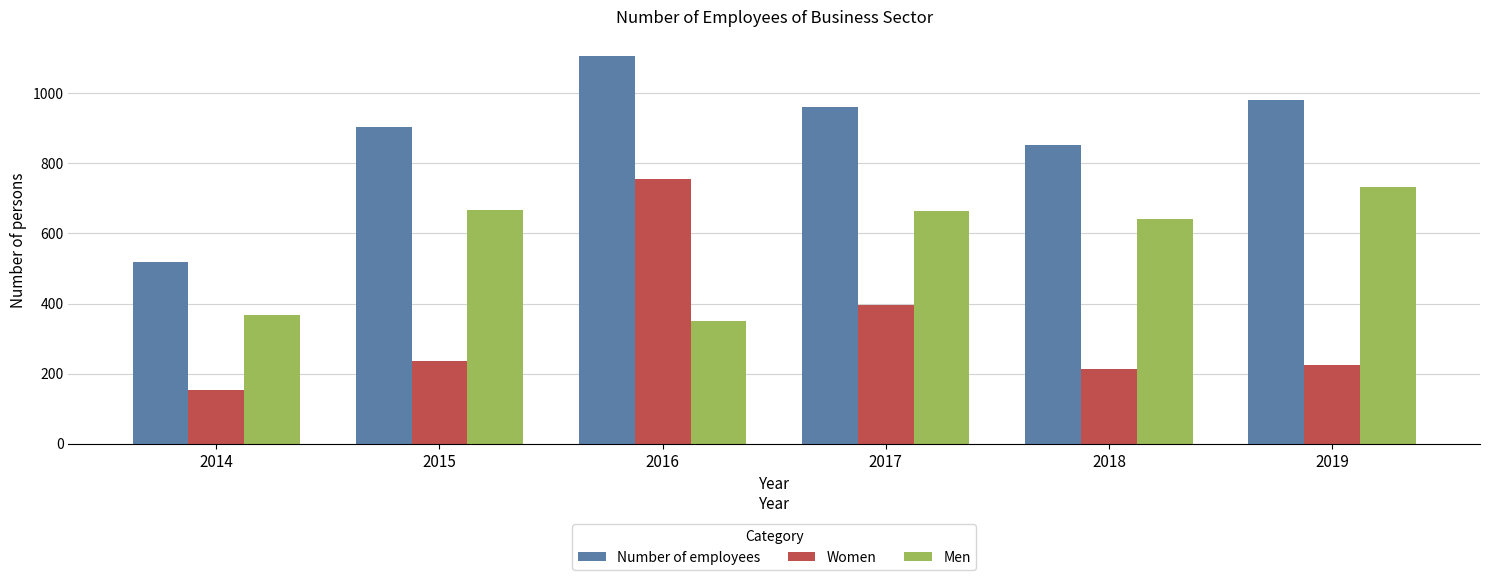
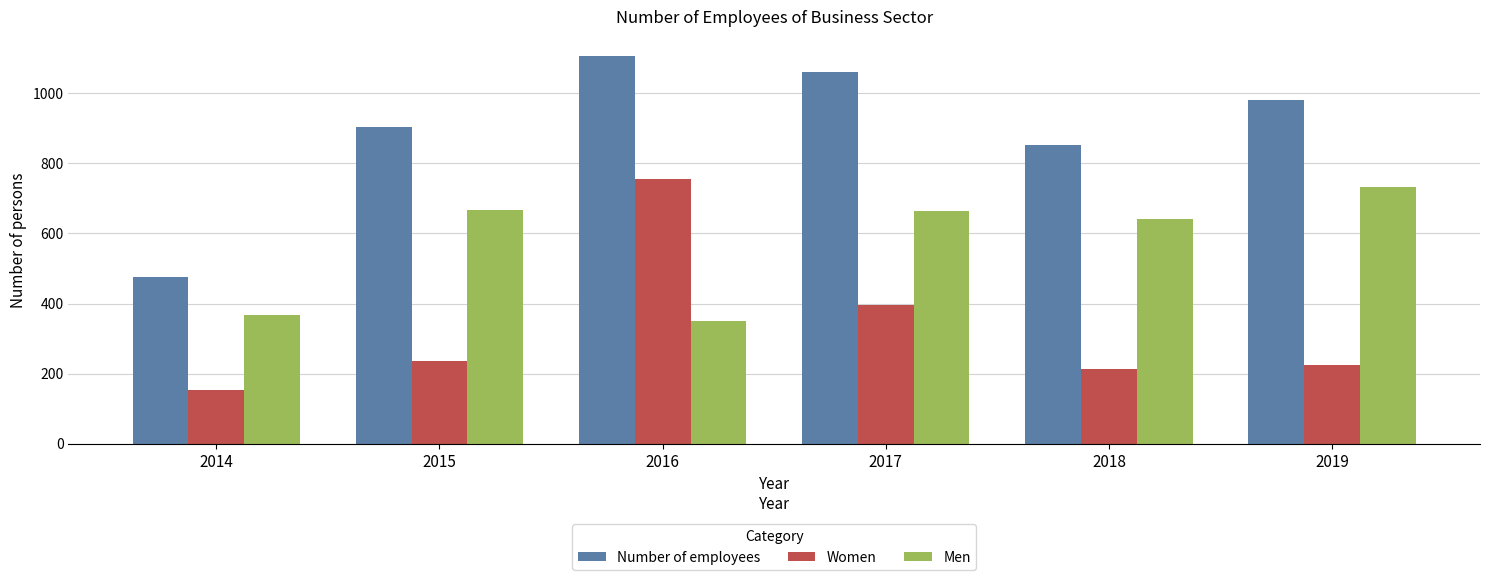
Number of employees, 2014: 520 -> 480
Number of employees, 2017: 960 -> 1060
